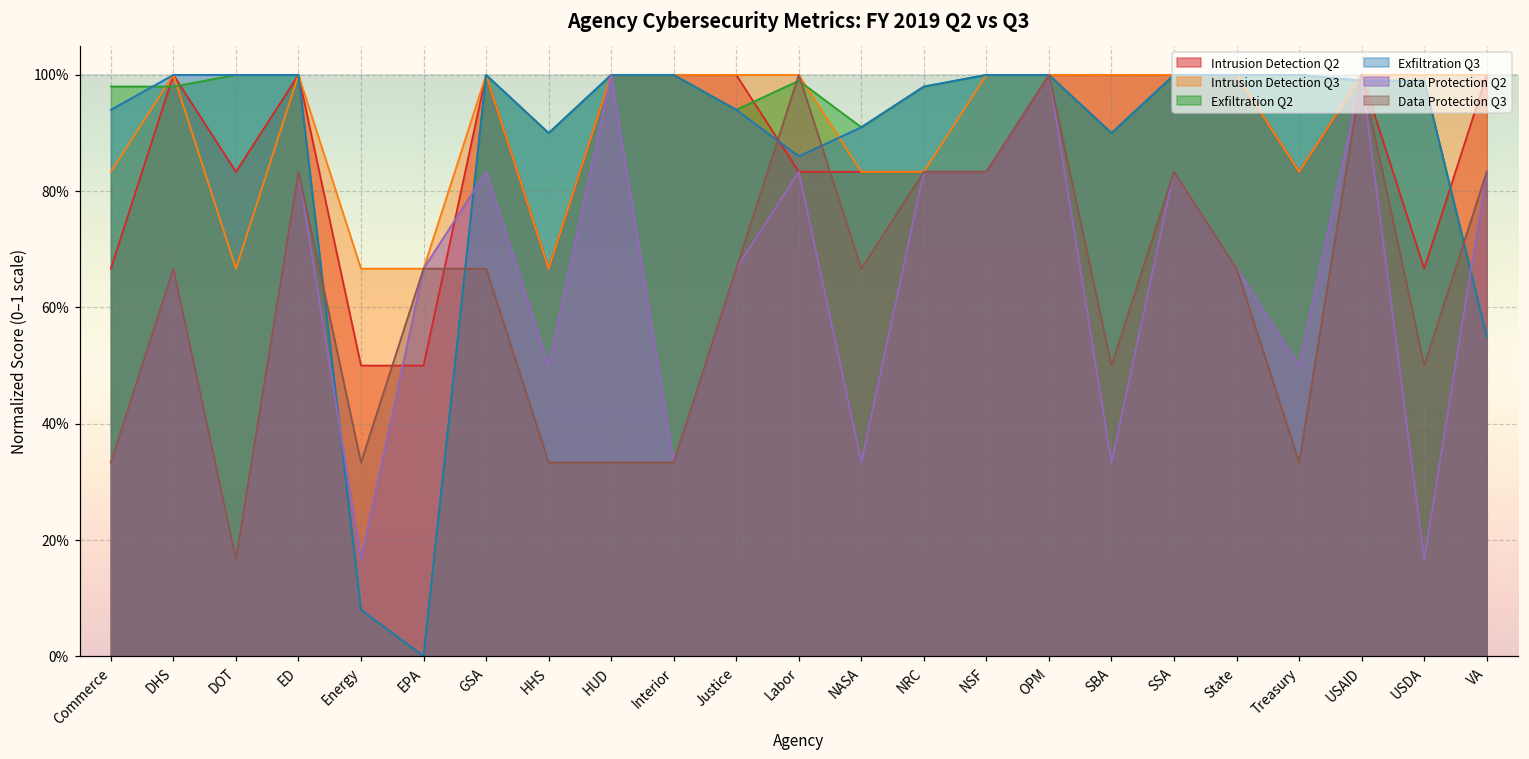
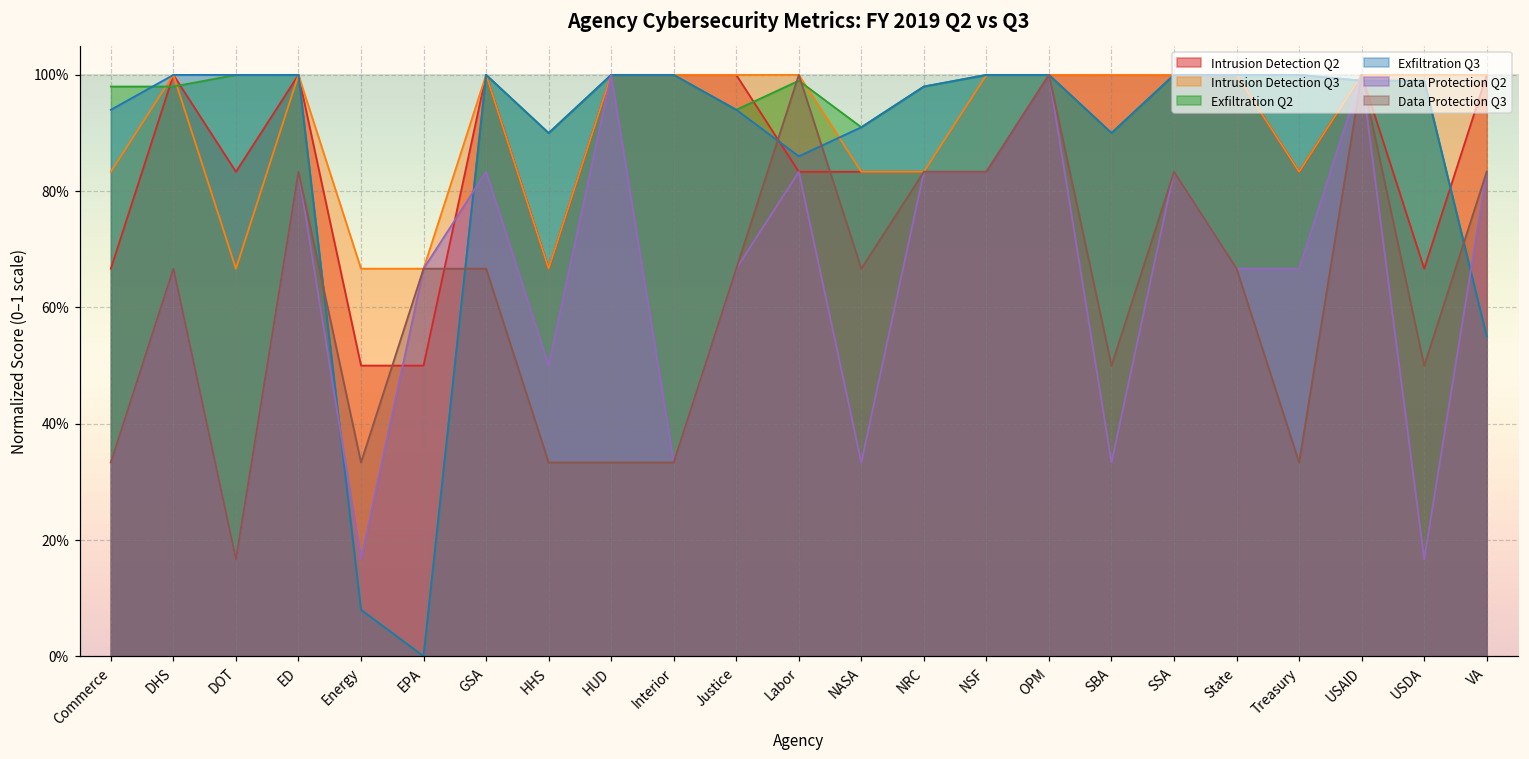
Data Protection Q2, Treasury: 50% -> 67%
